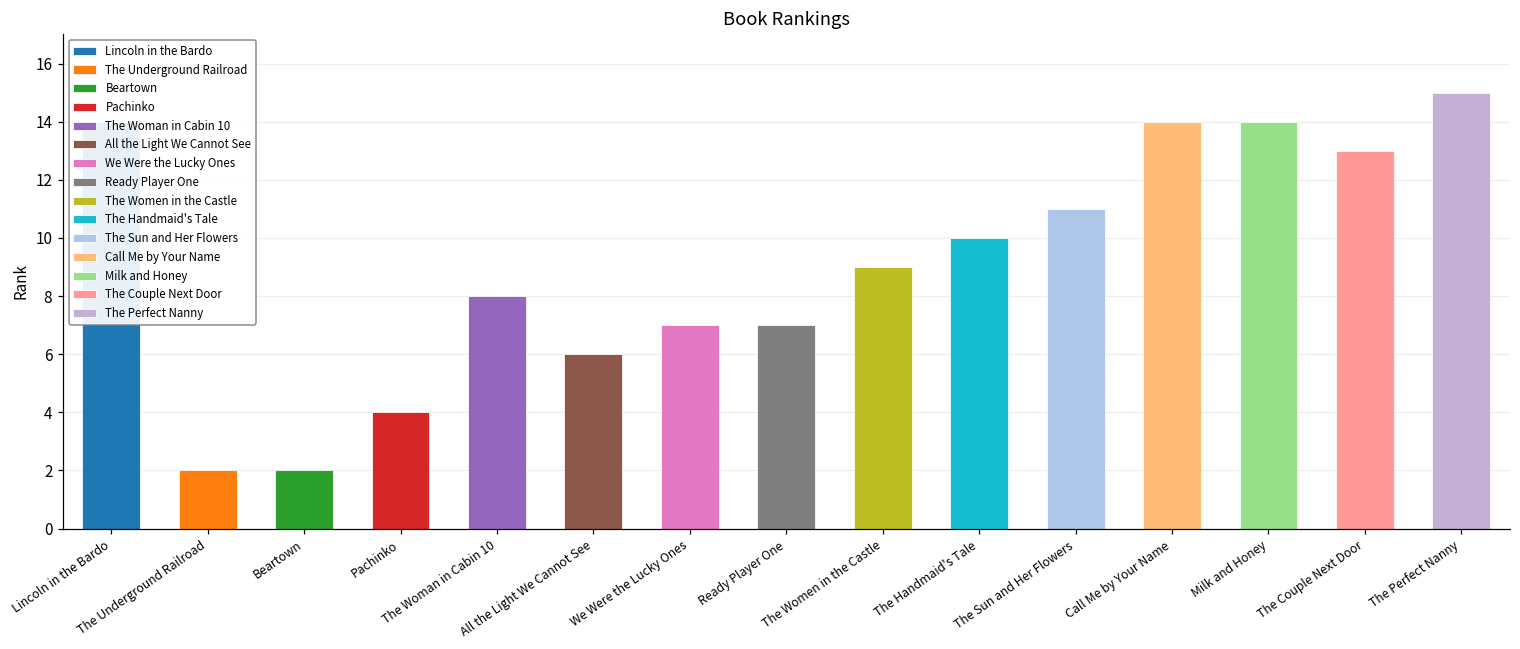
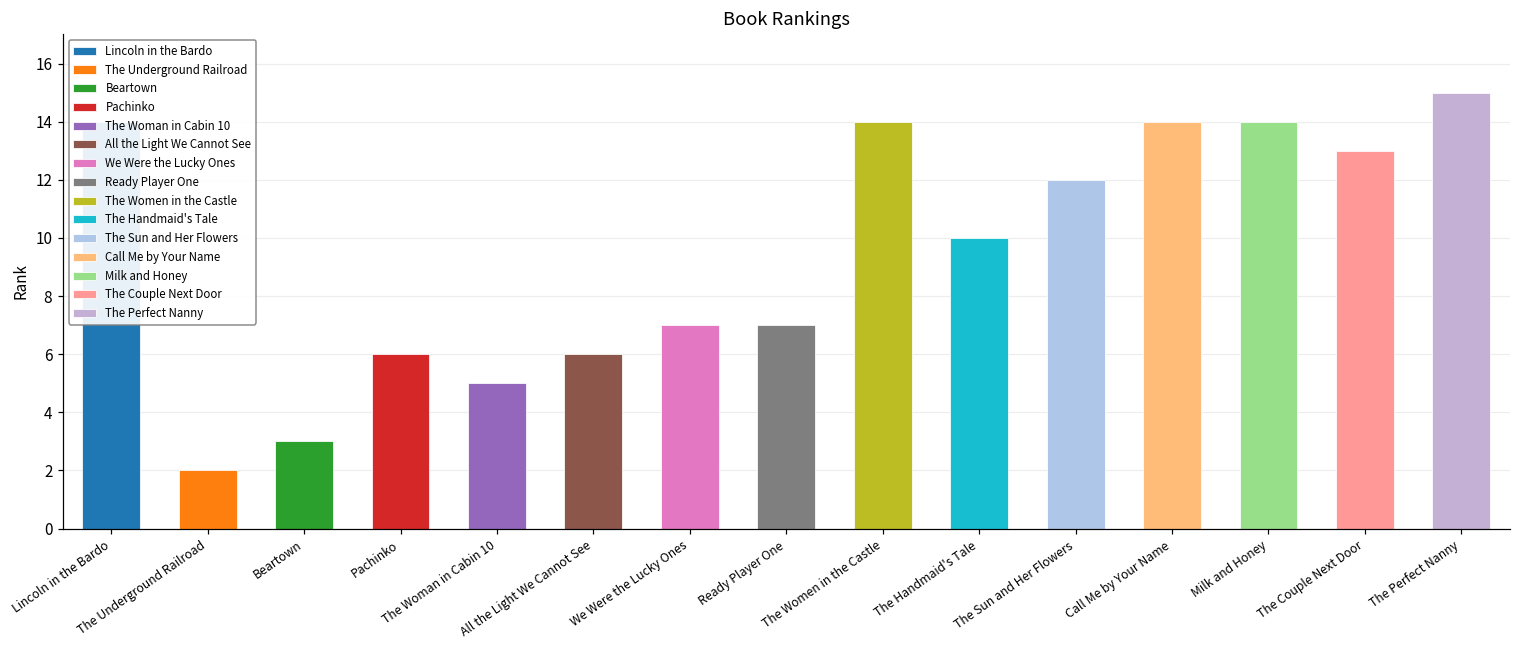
Beartown: 2 -> 3
Pachinko: 4 -> 6
The Woman in Cabin 10: 8 -> 5
The Women in the Castle: 9 -> 14
The Sun and Her Flowers: 11 -> 12
